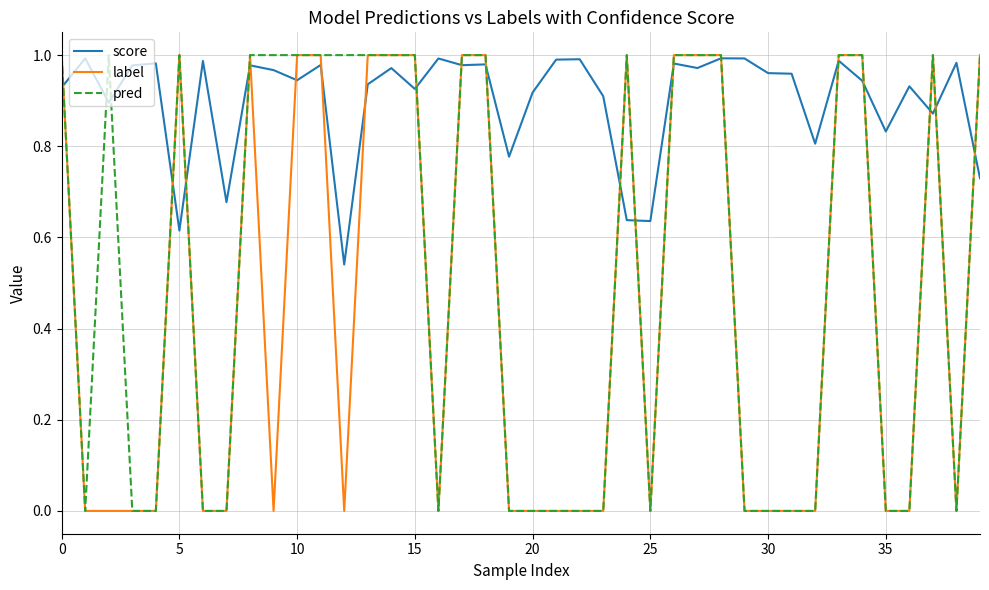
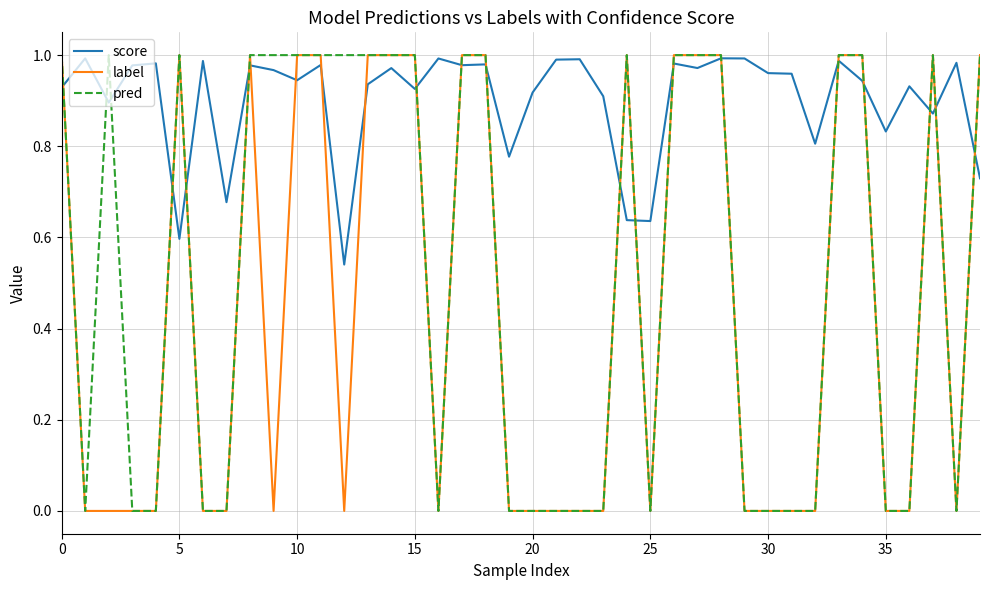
score, 5: 0.62 -> 0.60
